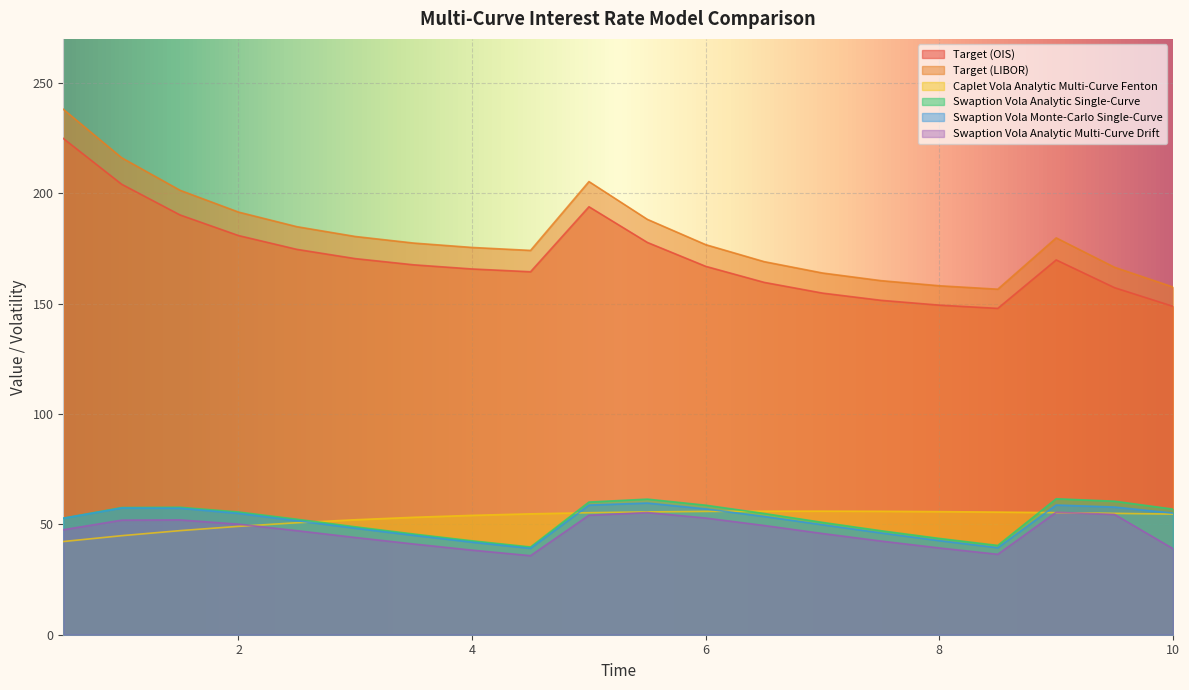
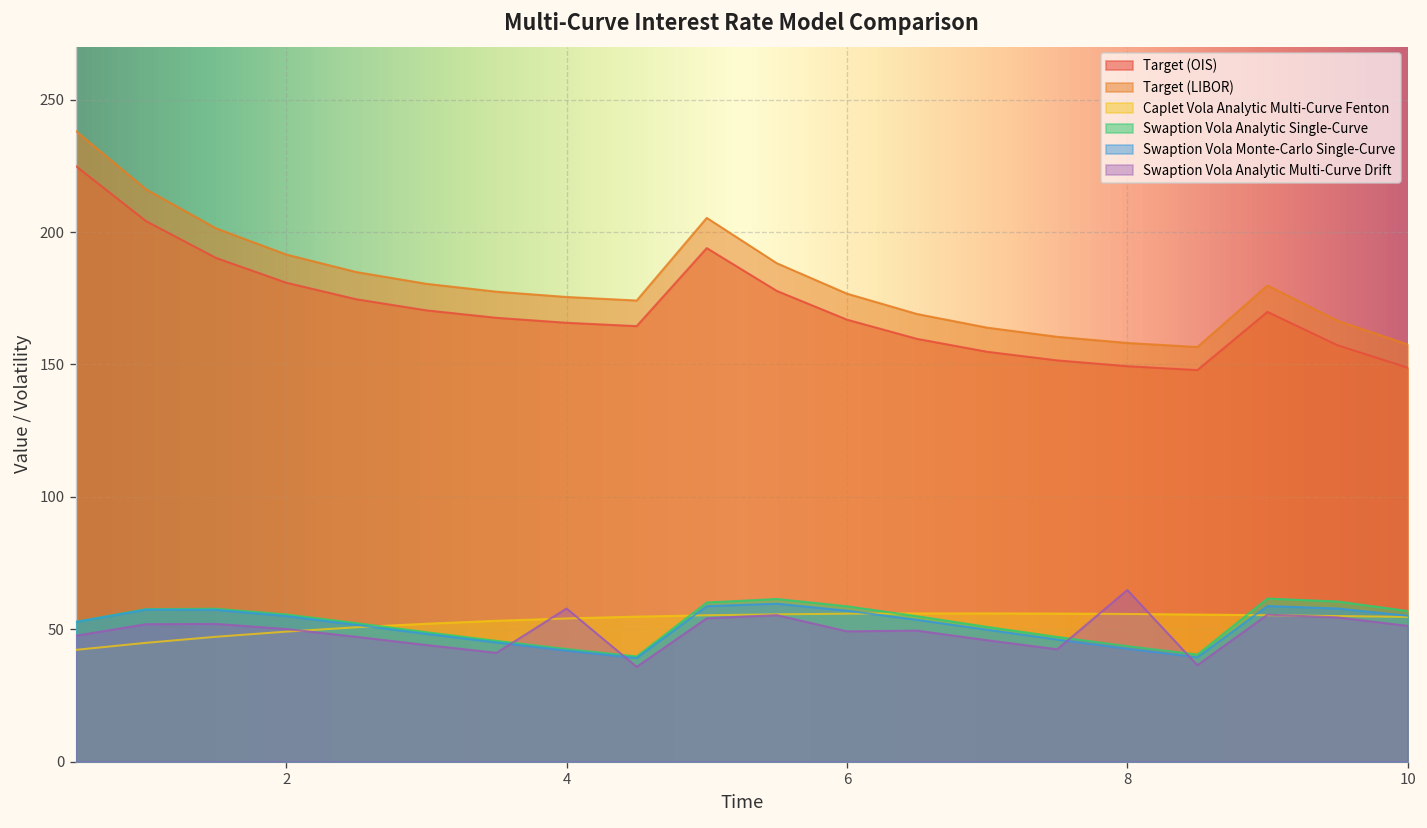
Swaption Vola Analytic Multi-Curve Drift, 4: 38 -> 58
Swaption Vola Analytic Multi-Curve Drift, 6: 53 -> 49
Swaption Vola Analytic Multi-Curve Drift, 8: 39 -> 65
Swaption Vola Analytic Multi-Curve Drift, 10: 39 -> 51
